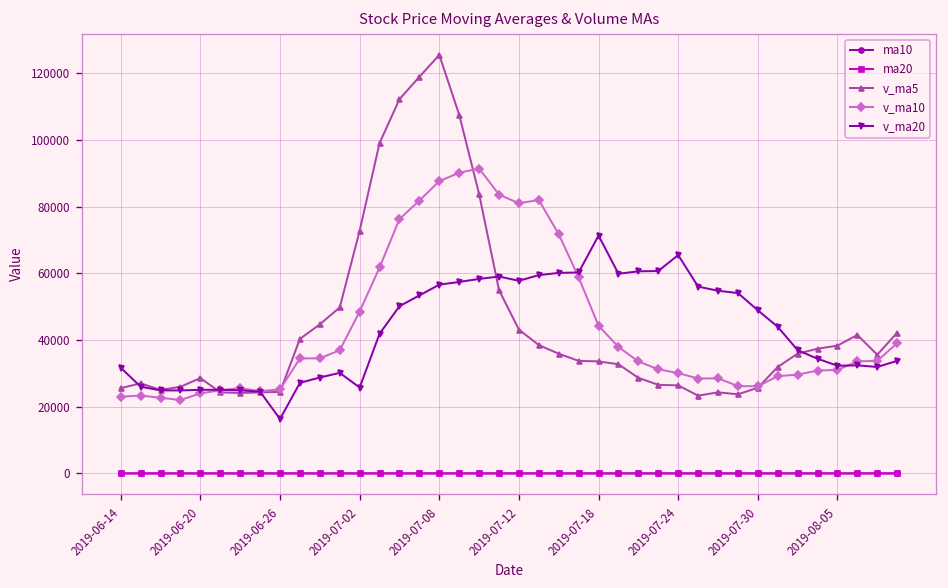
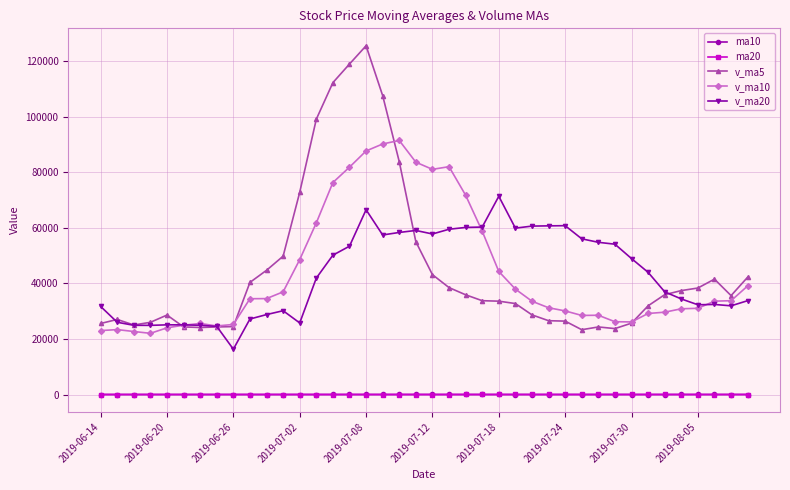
v_ma20, 2019-07-08: 57000 -> 67000
v_ma20, 2019-07-24: 66000 -> 61000
